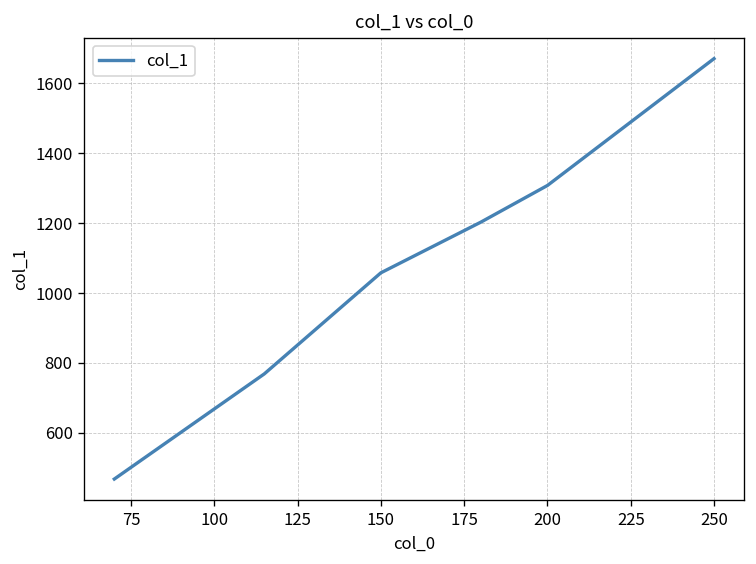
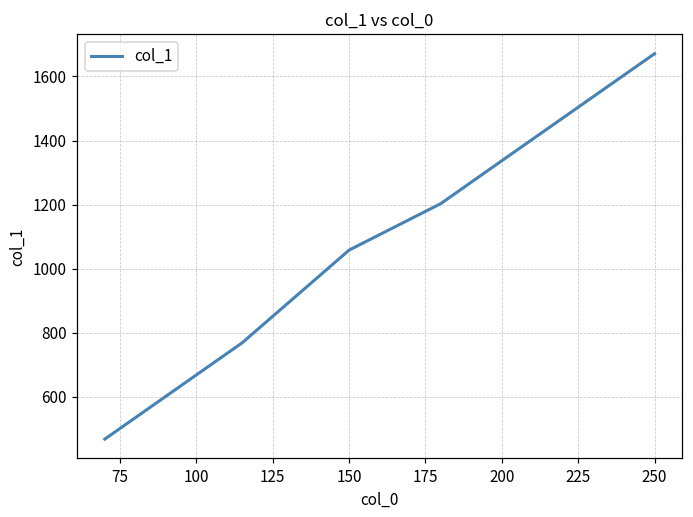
200: 1310 -> 1340
